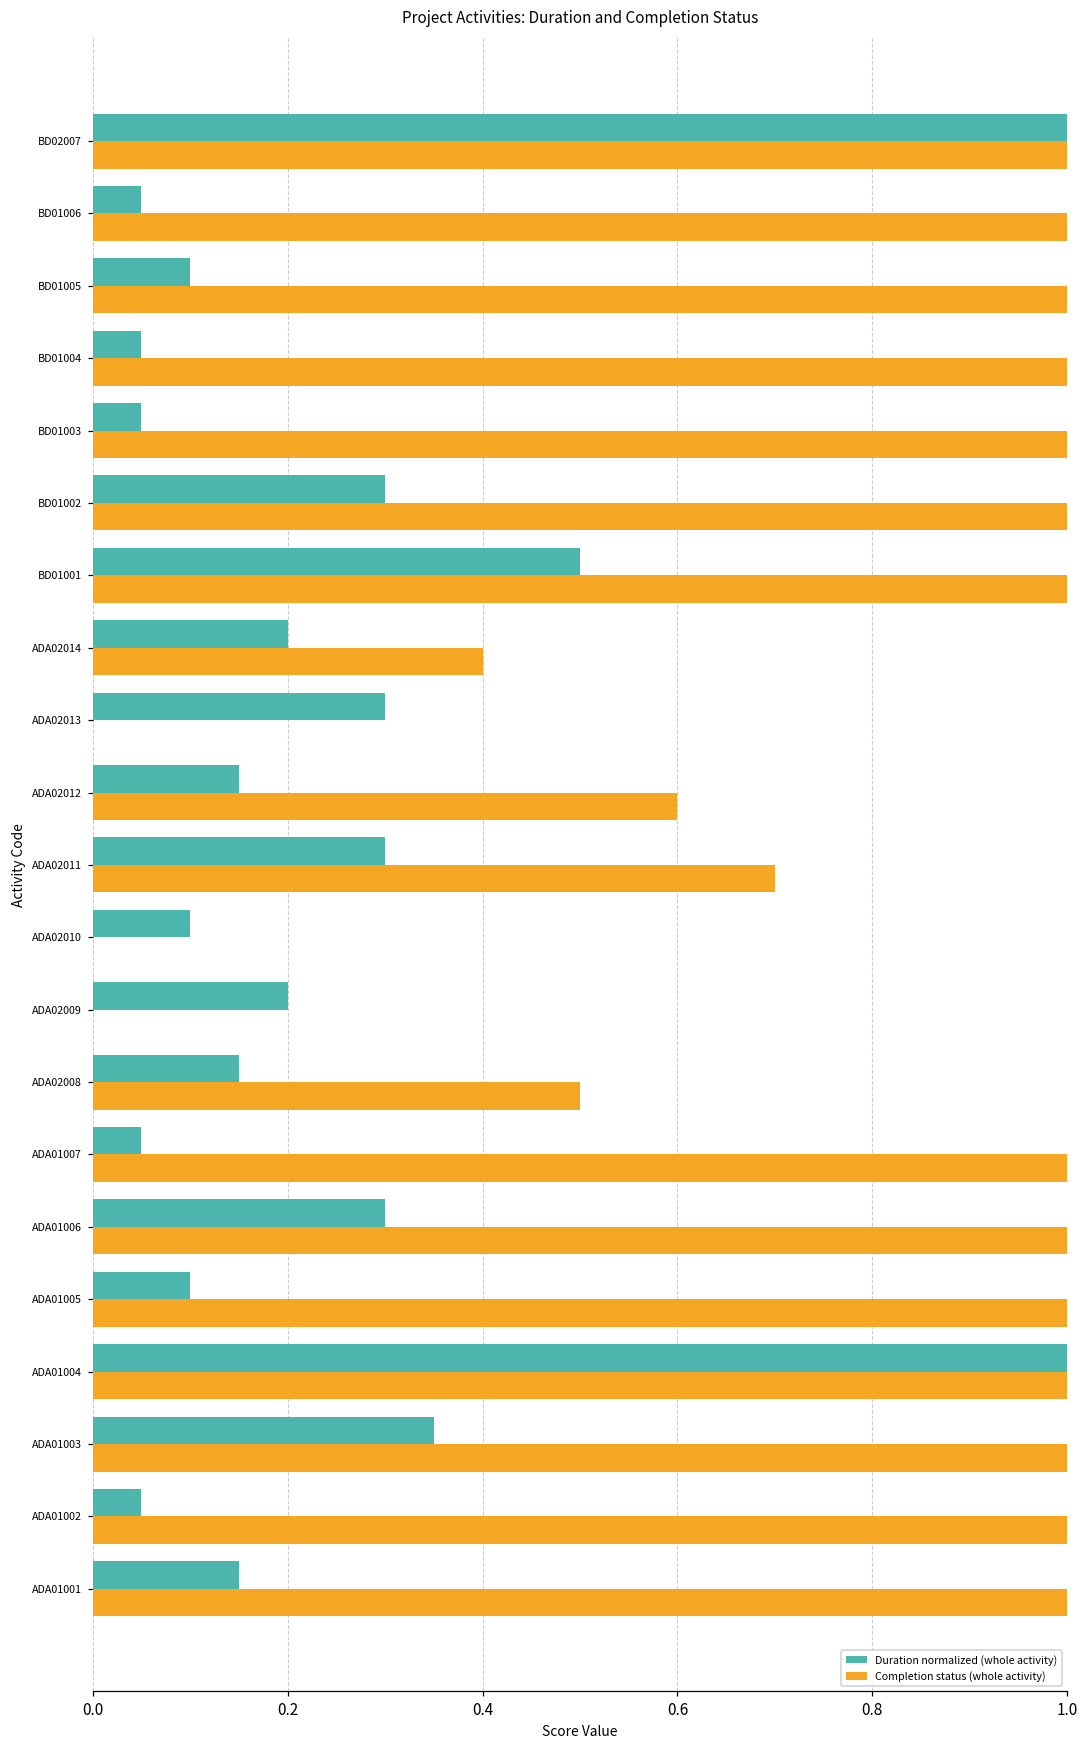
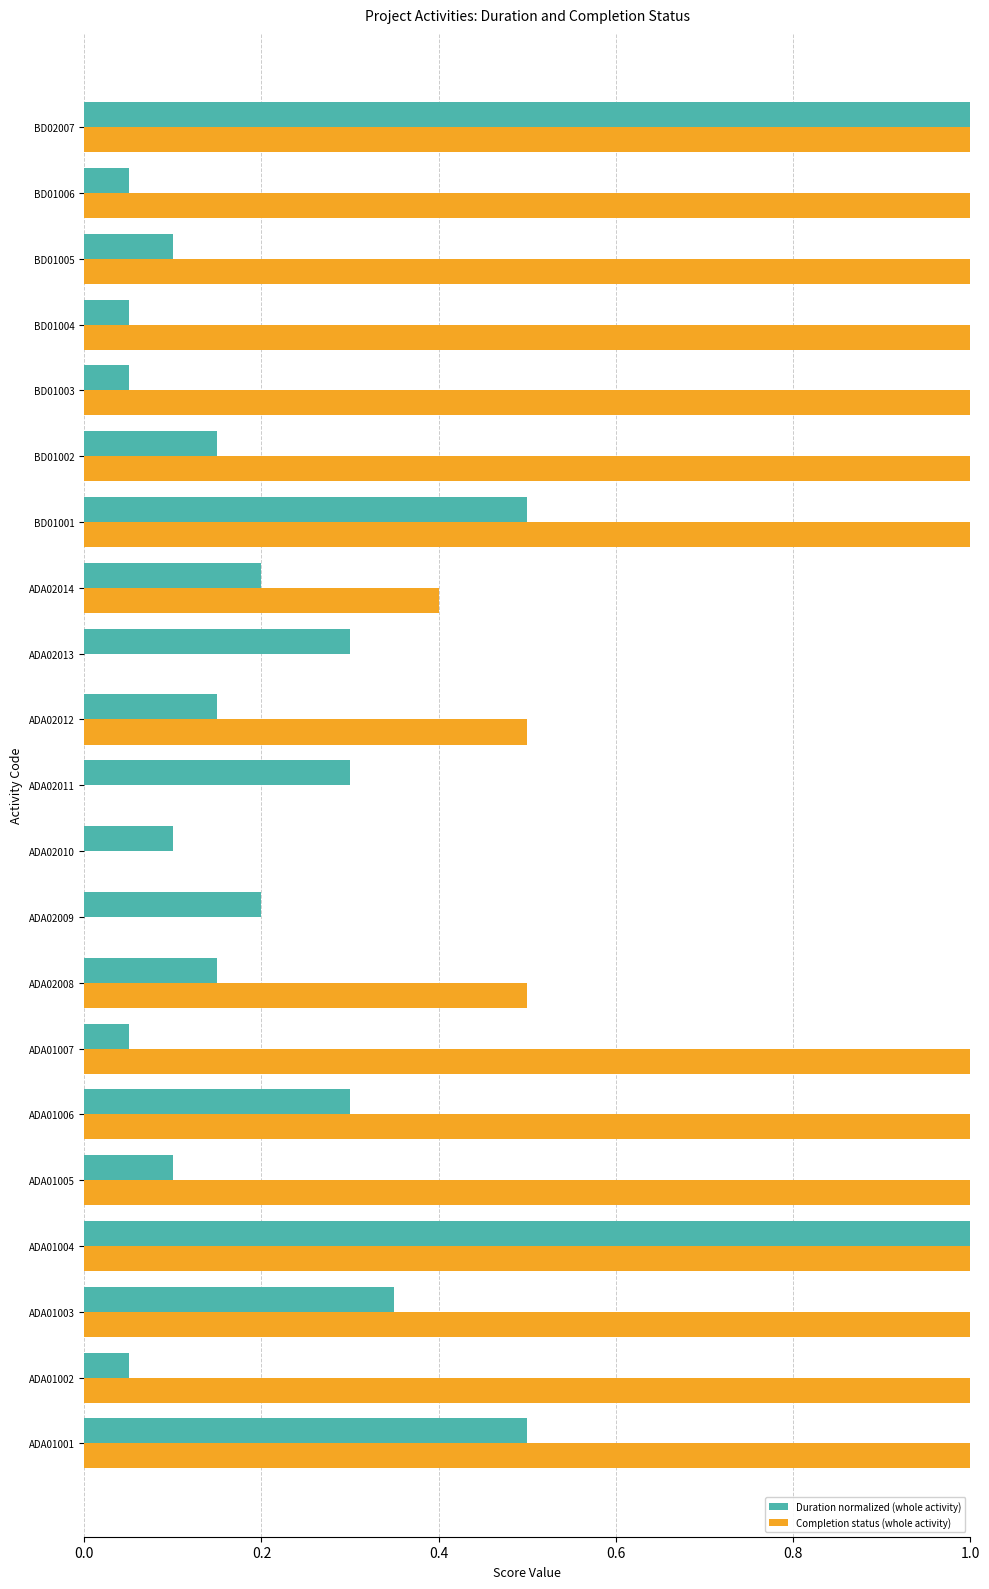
Duration normalized (whole activity), BD01002: 0.30 -> 0.15
Completion status (whole activity), ADA02012: 0.6 -> 0.5
Completion status (whole activity), ADA02011: 0.7 -> 0.0
Duration normalized (whole activity), ADA01001: 0.15 -> 0.50
